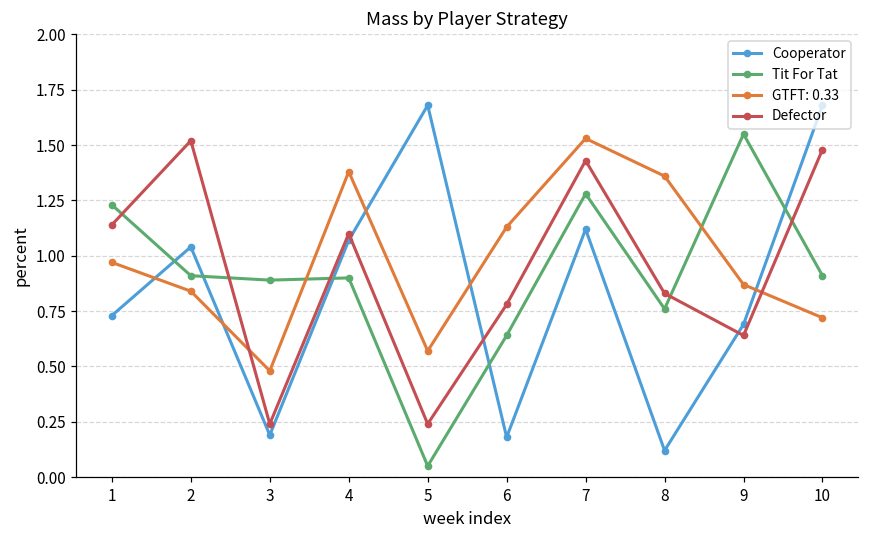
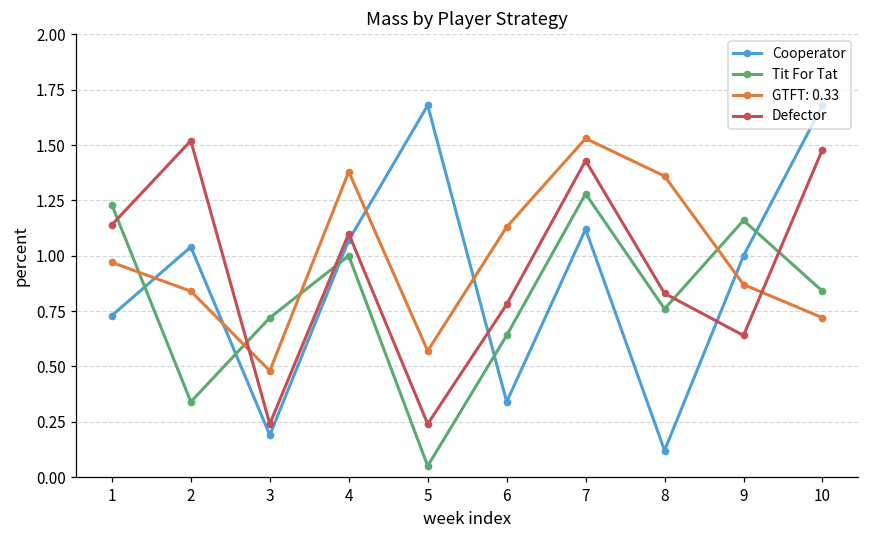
Tit For Tat, 2: 0.91 -> 0.34
Tit For Tat, 3: 0.89 -> 0.72
Tit For Tat, 4: 0.9 -> 1.0
Cooperator, 6: 0.18 -> 0.34
Cooperator, 9: 0.69 -> 1.00
Tit For Tat, 9: 1.55 -> 1.16
Tit For Tat, 10: 0.91 -> 0.84
